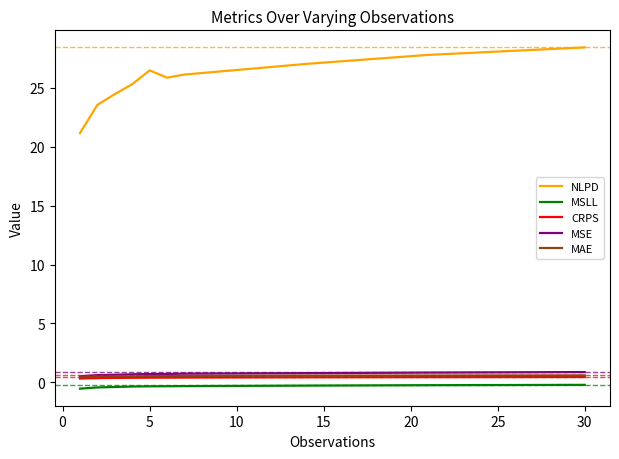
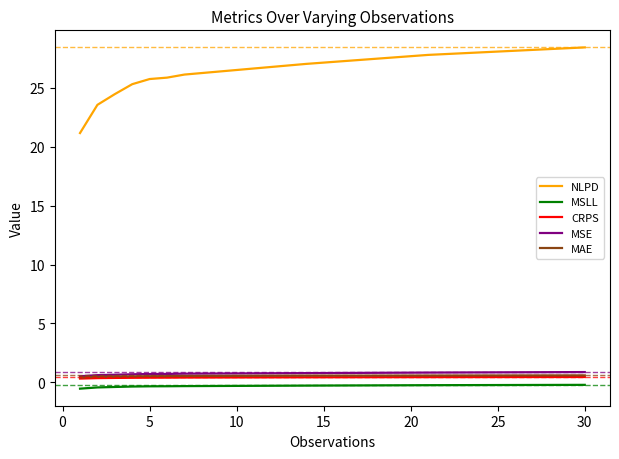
NLPD, 5: 26.5 -> 25.7
